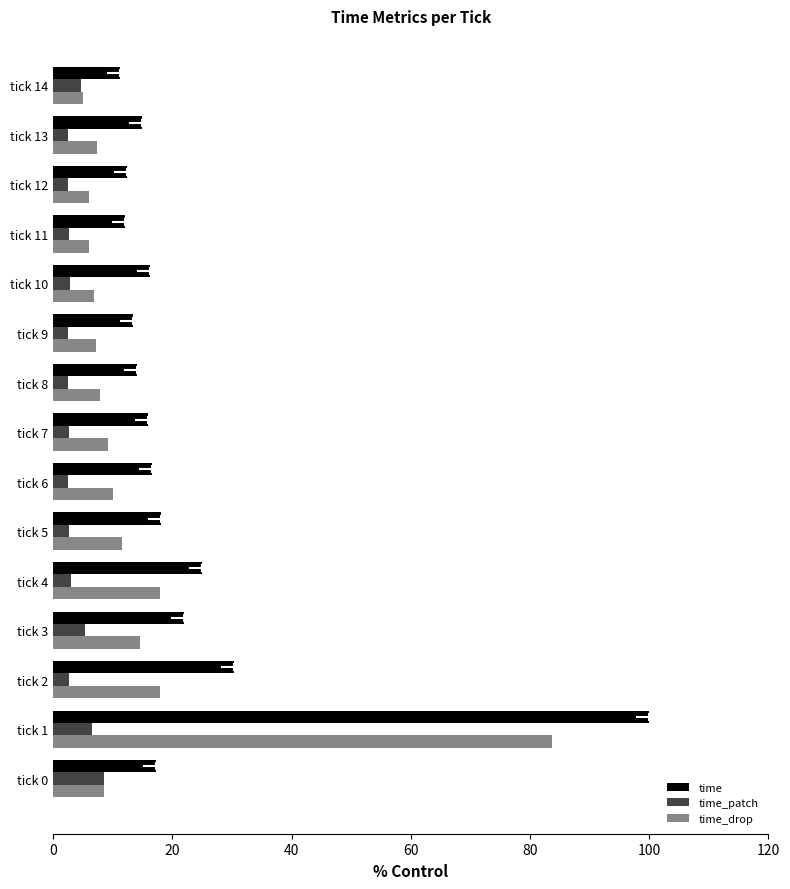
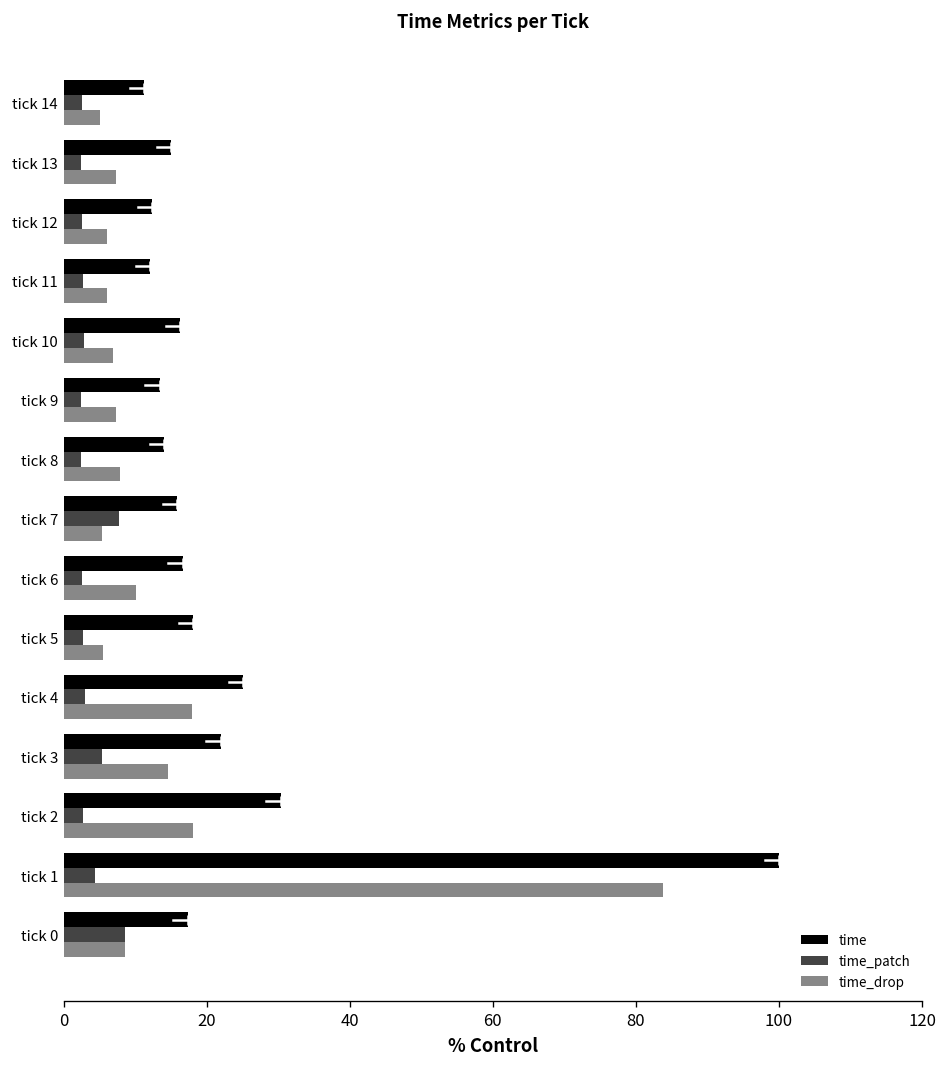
time_patch, tick 14: 5 -> 3
time_patch, tick 7: 3 -> 8
time_drop, tick 7: 9 -> 5
time_drop, tick 5: 12 -> 5
time_patch, tick 1: 6 -> 4
